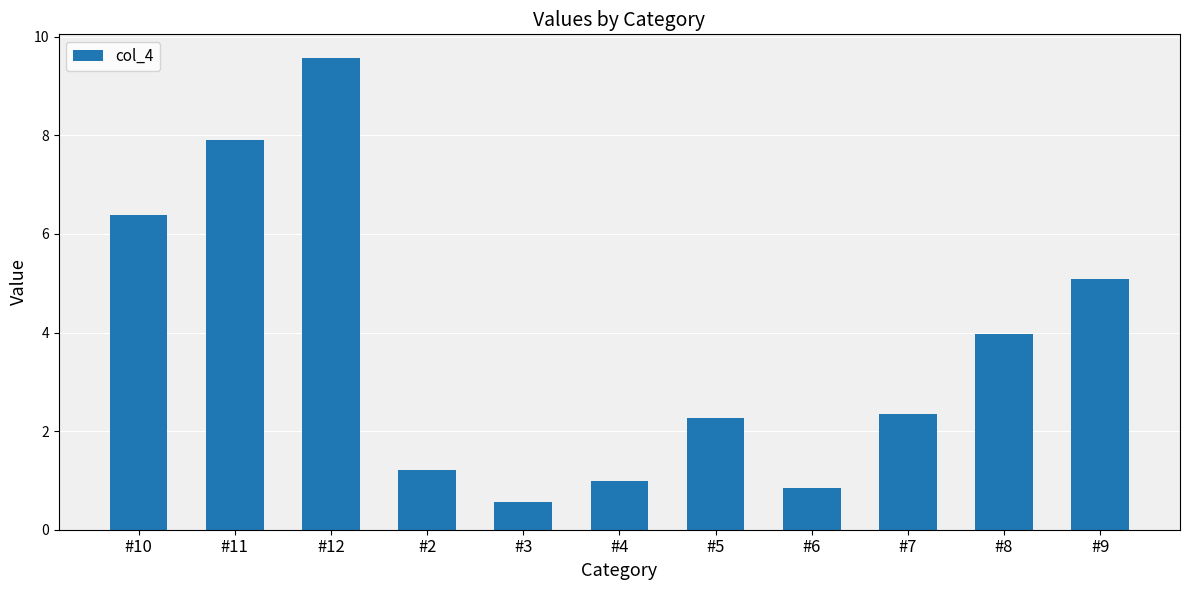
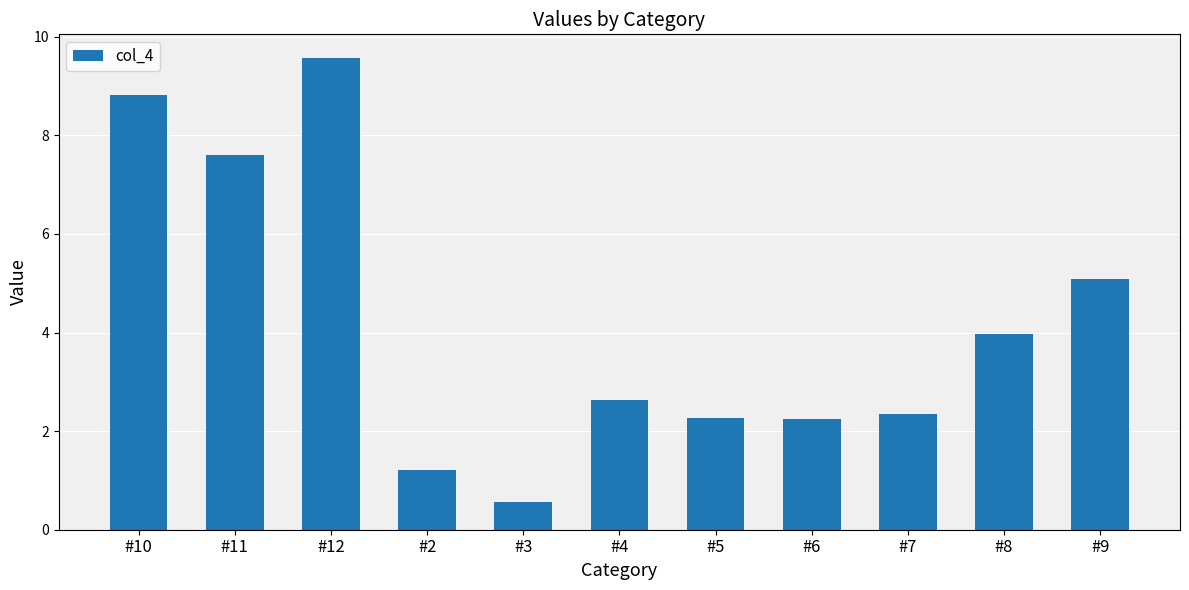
#10: 6.4 -> 8.8
#11: 7.9 -> 7.6
#4: 1.0 -> 2.6
#6: 0.8 -> 2.3
